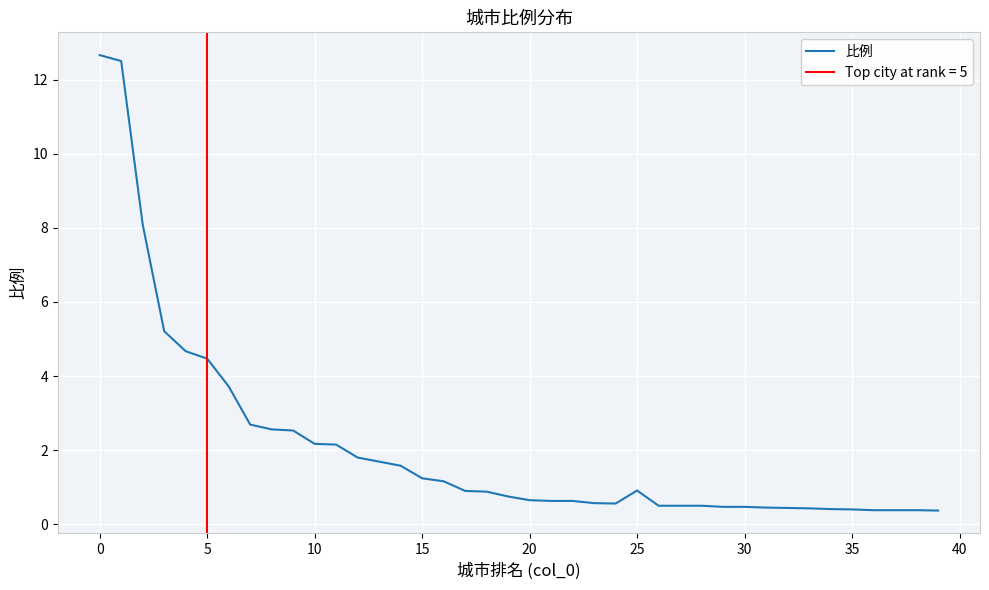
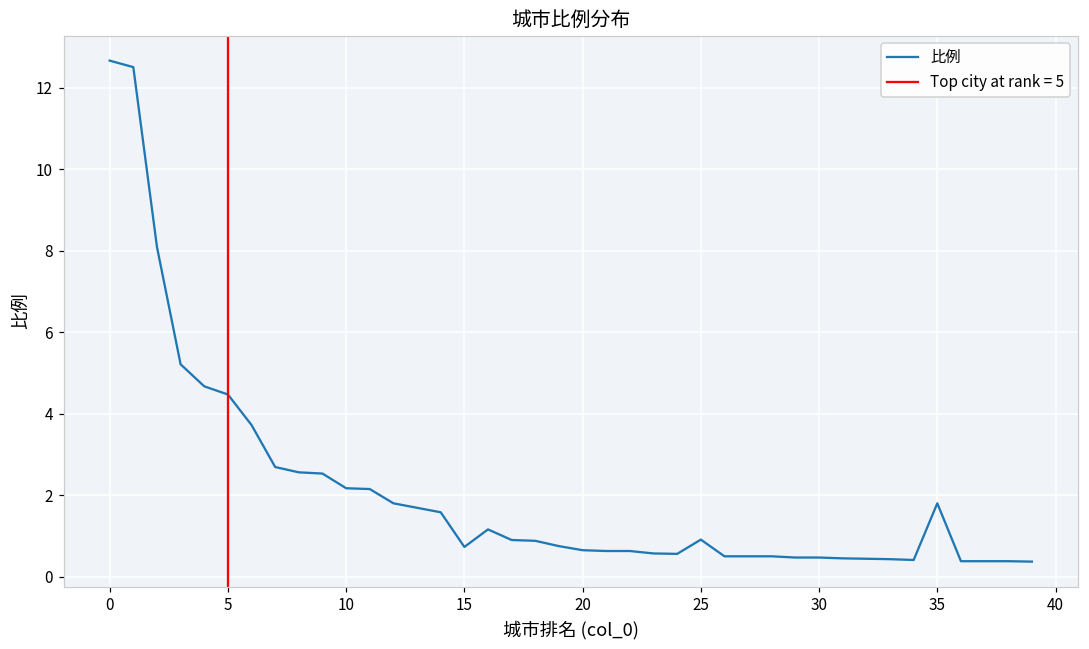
15: 1.2 -> 0.7
35: 0.4 -> 1.8
